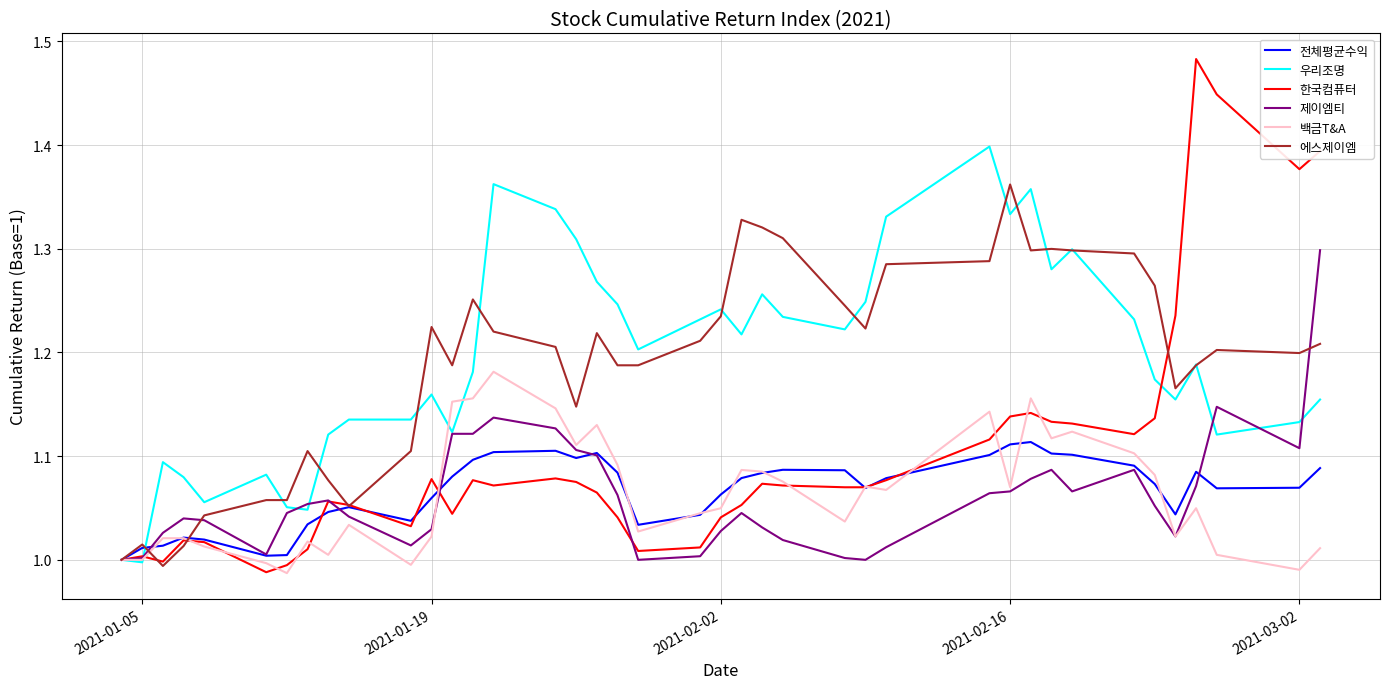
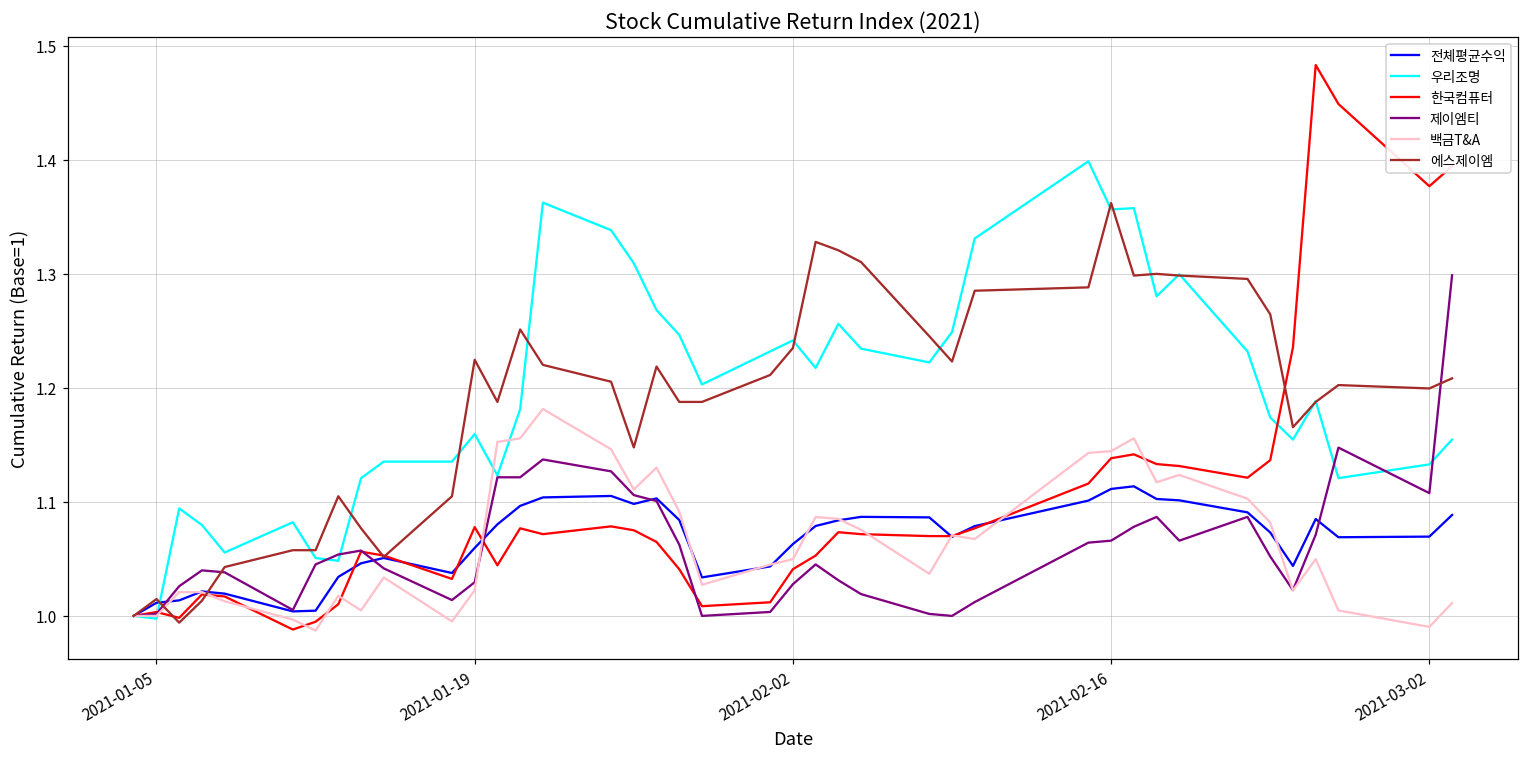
우리조명, 2021-02-16: 1.333 -> 1.356
백금T&A, 2021-02-16: 1.070 -> 1.144
